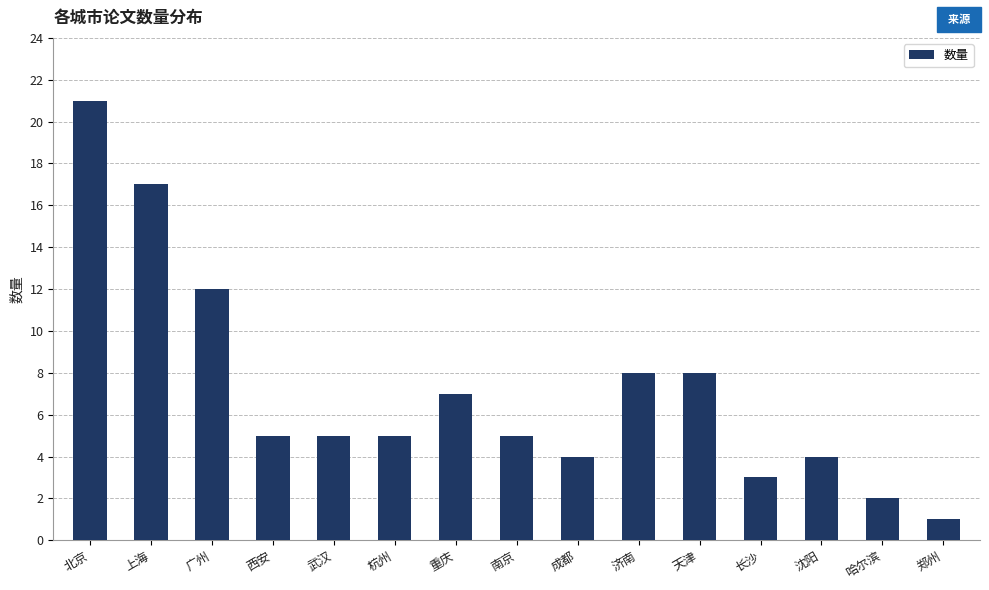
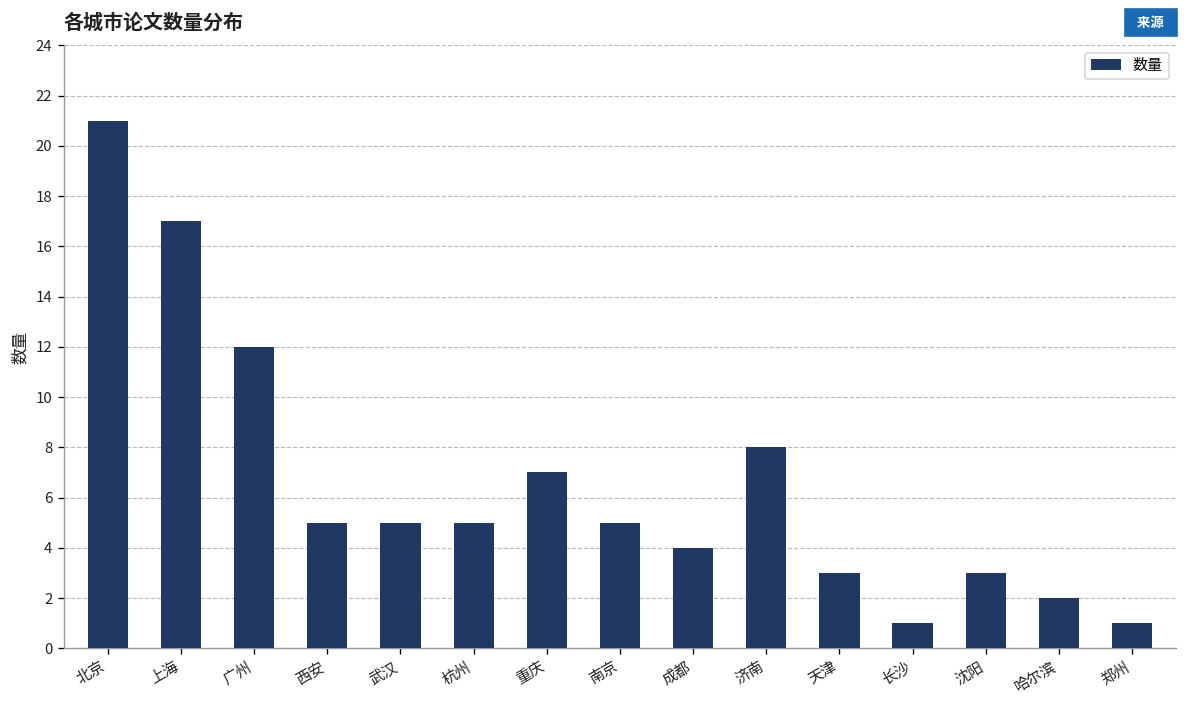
天津: 8 -> 3
长沙: 3 -> 1
沈阳: 4 -> 3
